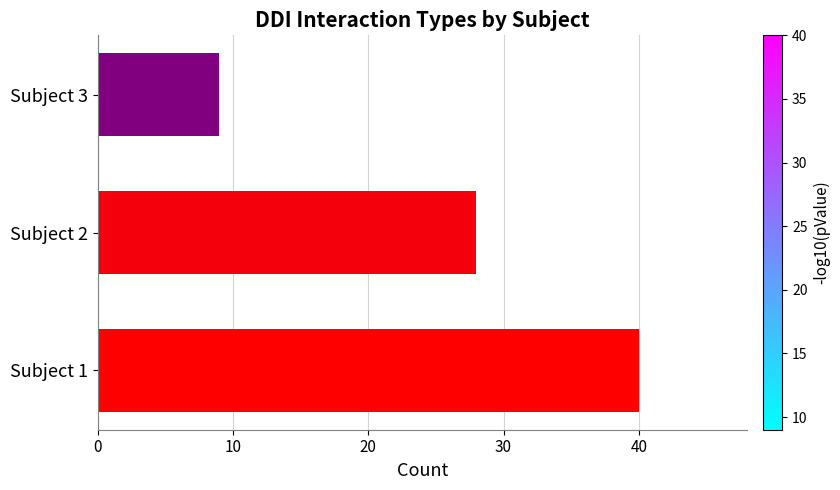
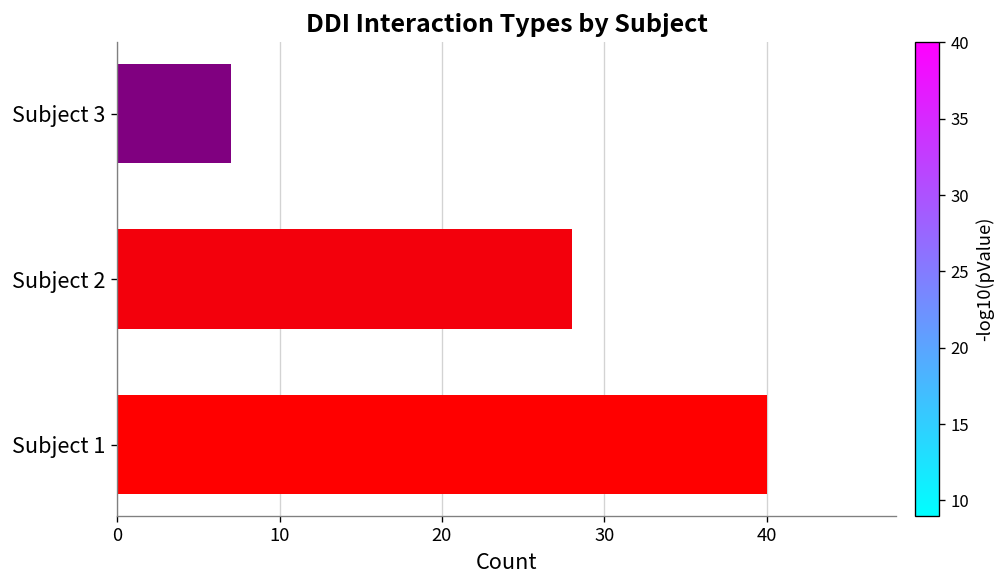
Subject 3: 9 -> 7
